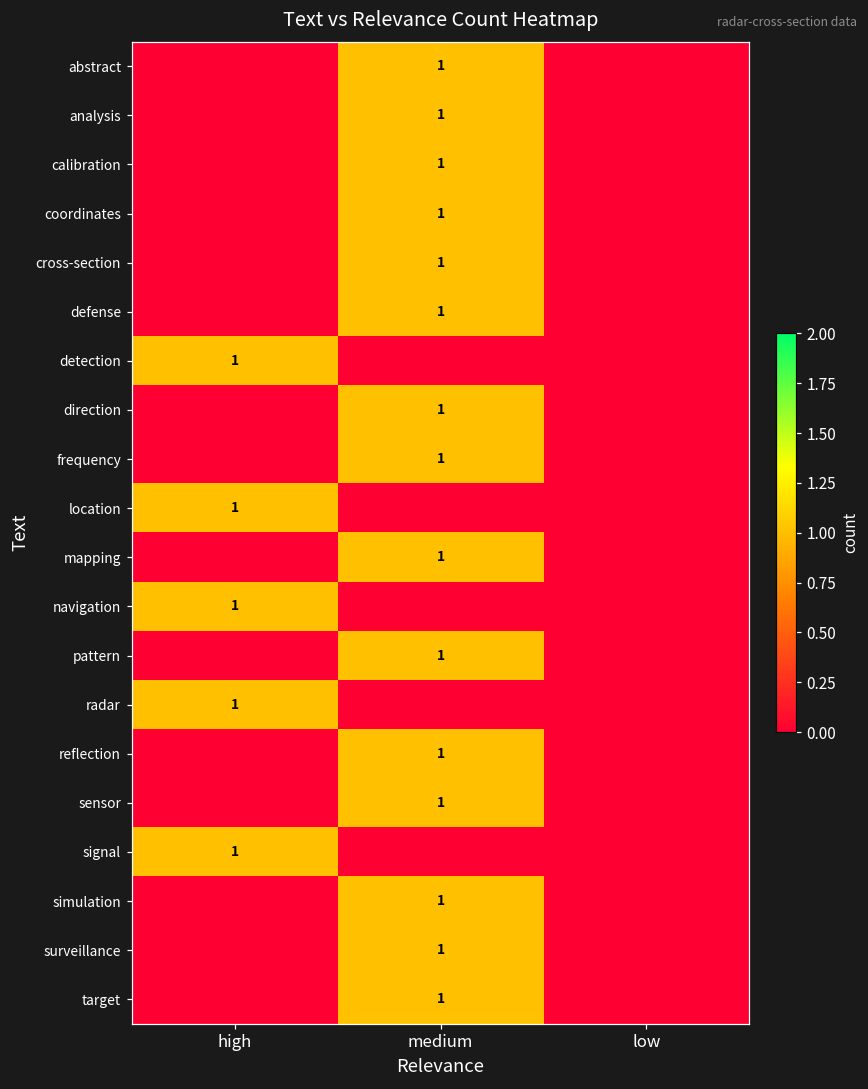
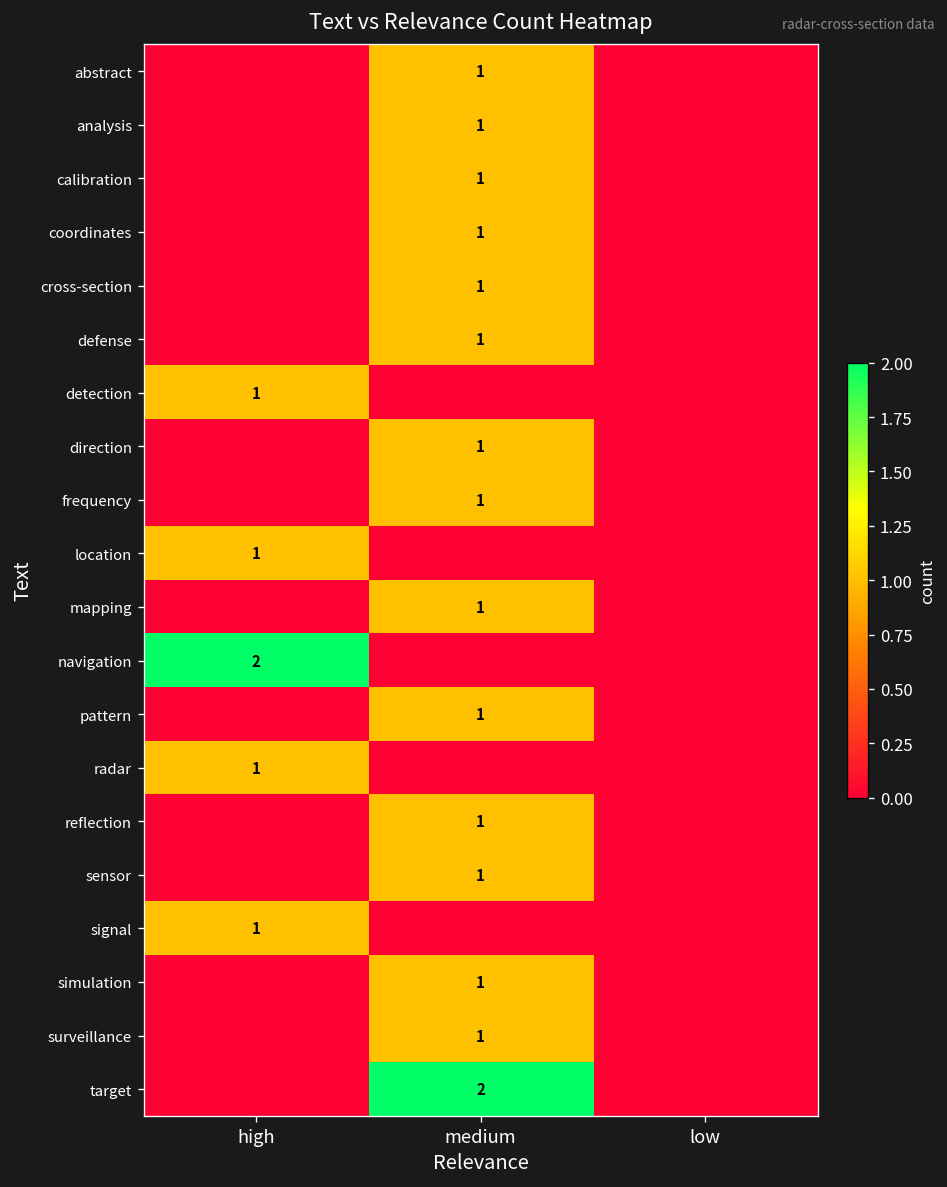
navigation, high: 1 -> 2
target, medium: 1 -> 2
